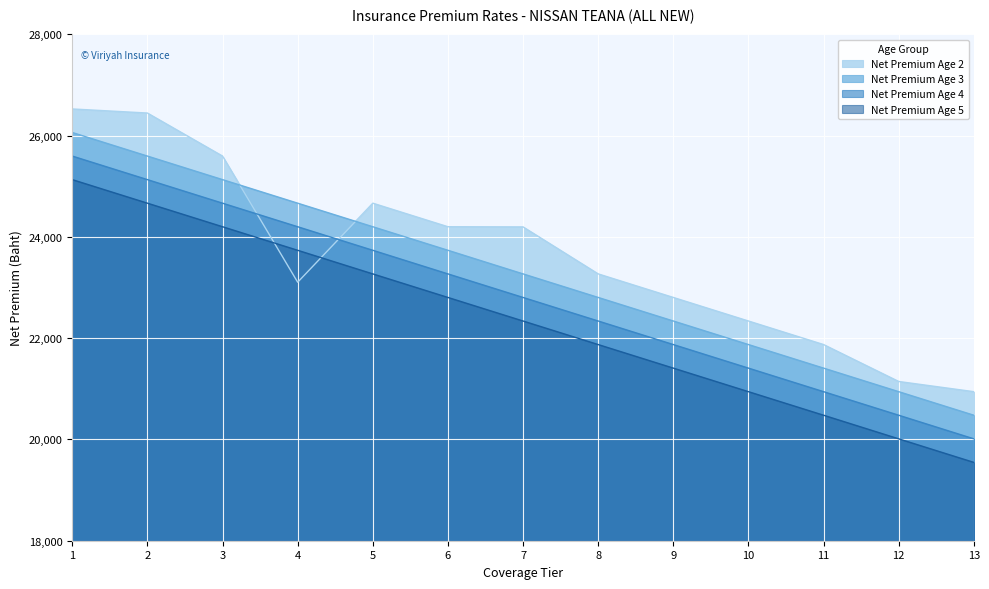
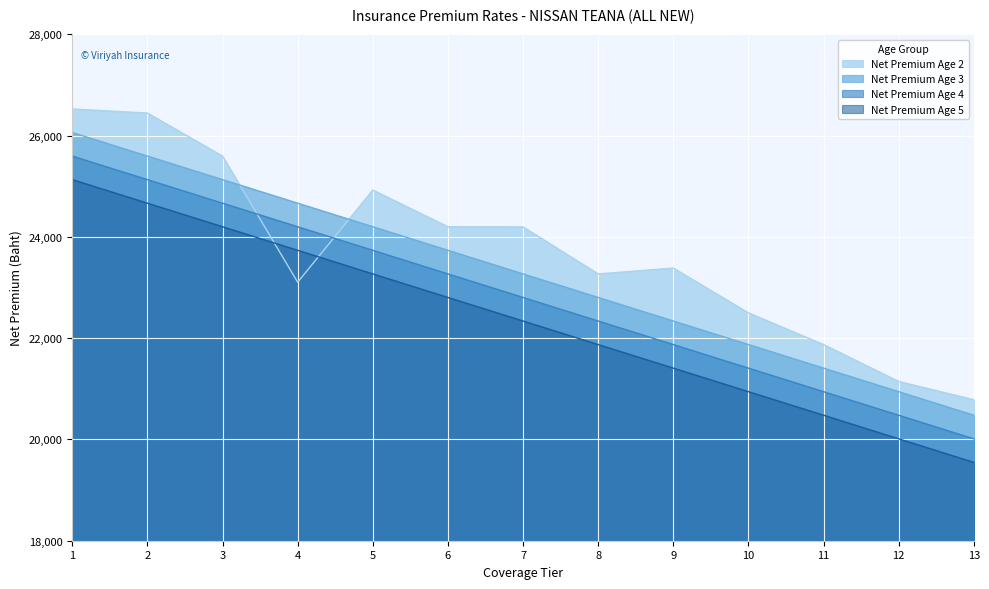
Net Premium Age 2, 5: 24,700 -> 24,900
Net Premium Age 2, 9: 22,800 -> 23,400
Net Premium Age 2, 10: 22,300 -> 22,500
Net Premium Age 2, 13: 20,900 -> 20,800
